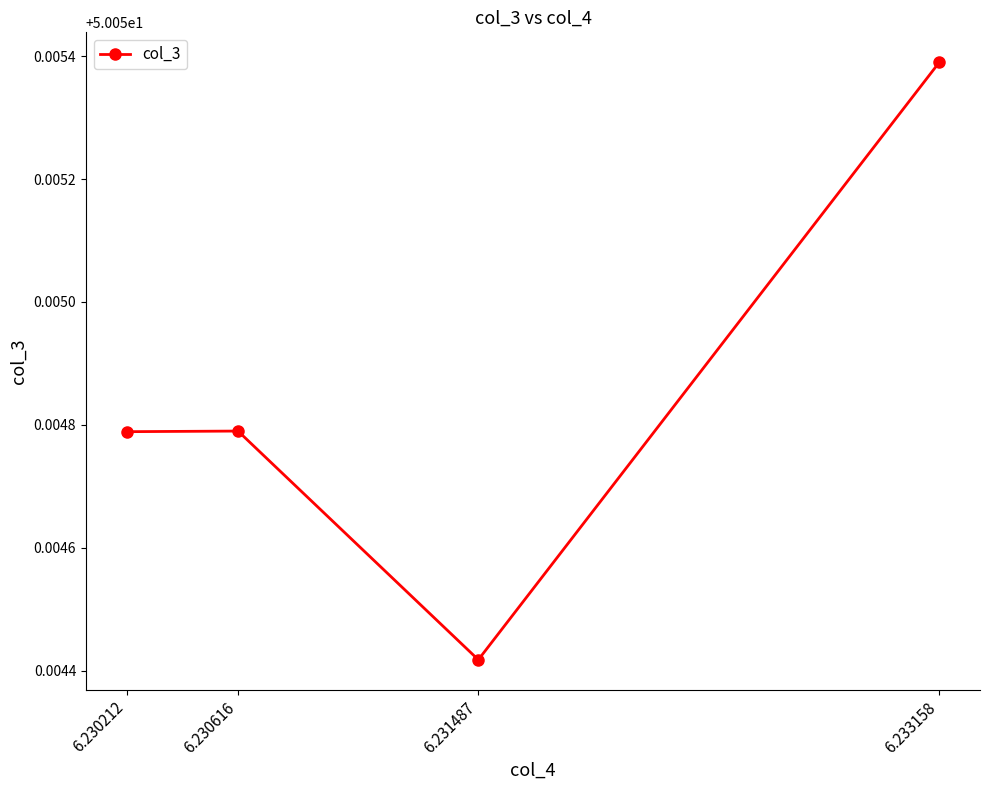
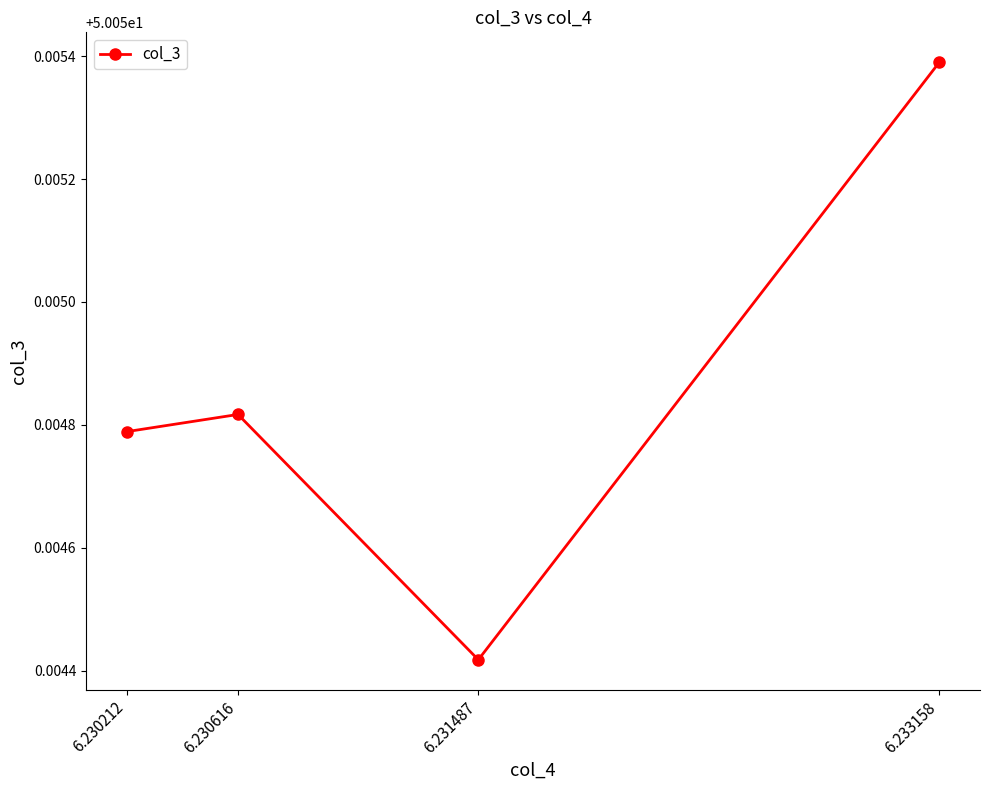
6.230616: 50.05479 -> 50.05482
